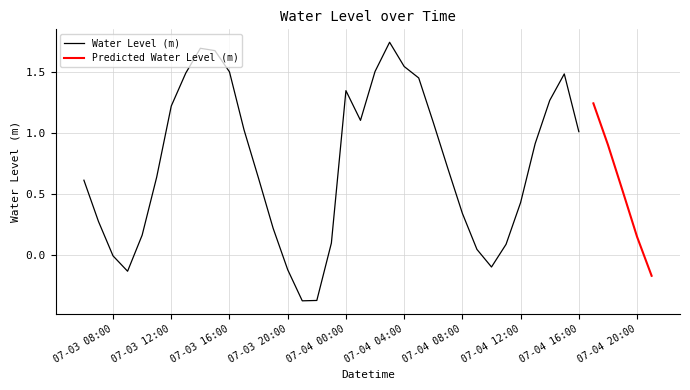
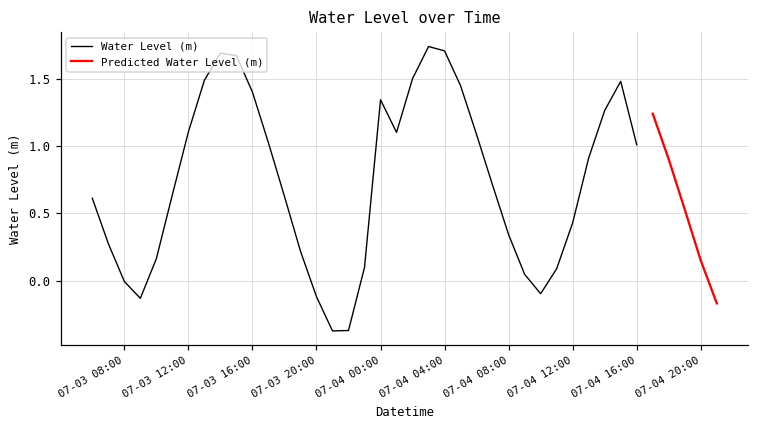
Water Level (m), 07-03 12:00: 1.22 -> 1.11
Water Level (m), 07-03 16:00: 1.50 -> 1.40
Water Level (m), 07-04 04:00: 1.54 -> 1.71
